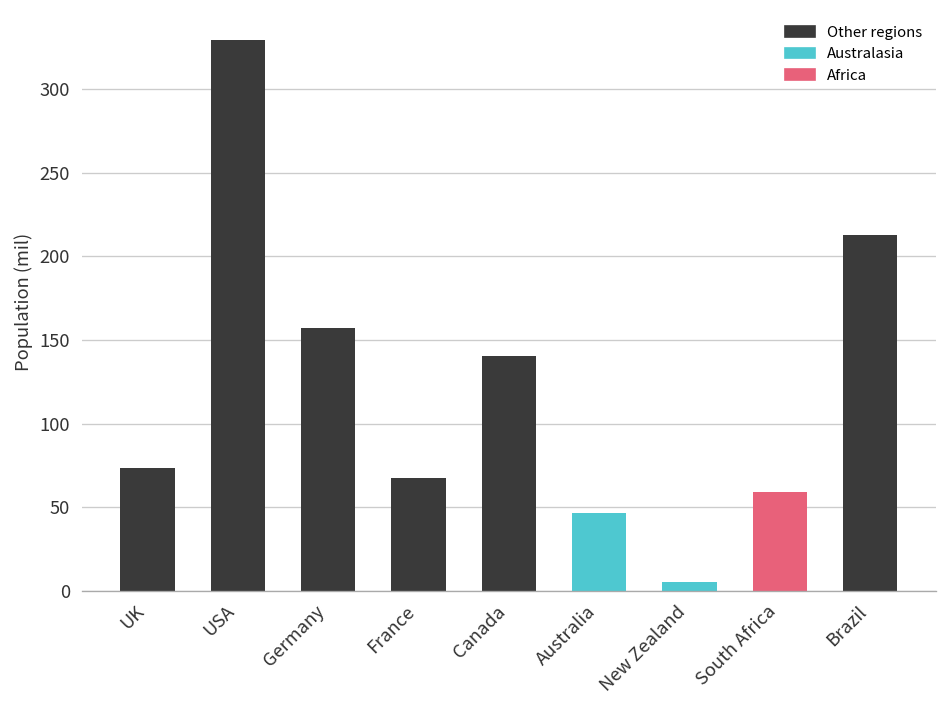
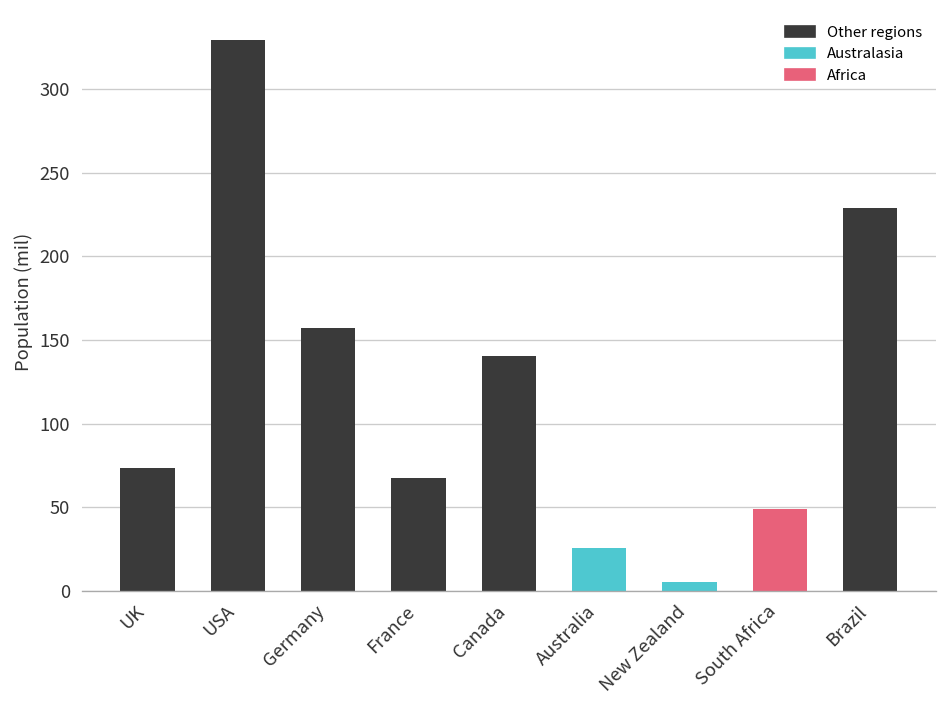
Australia: 47 -> 26
South Africa: 59 -> 49
Brazil: 213 -> 229
